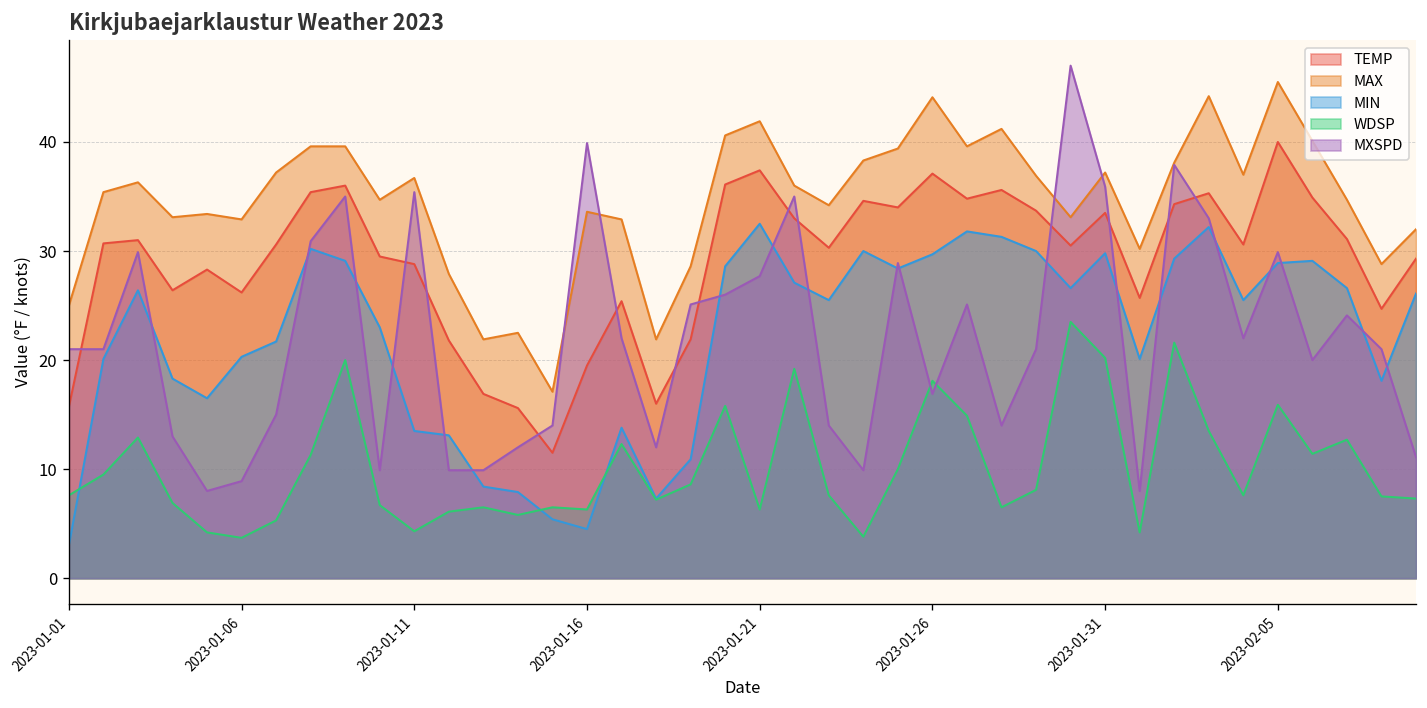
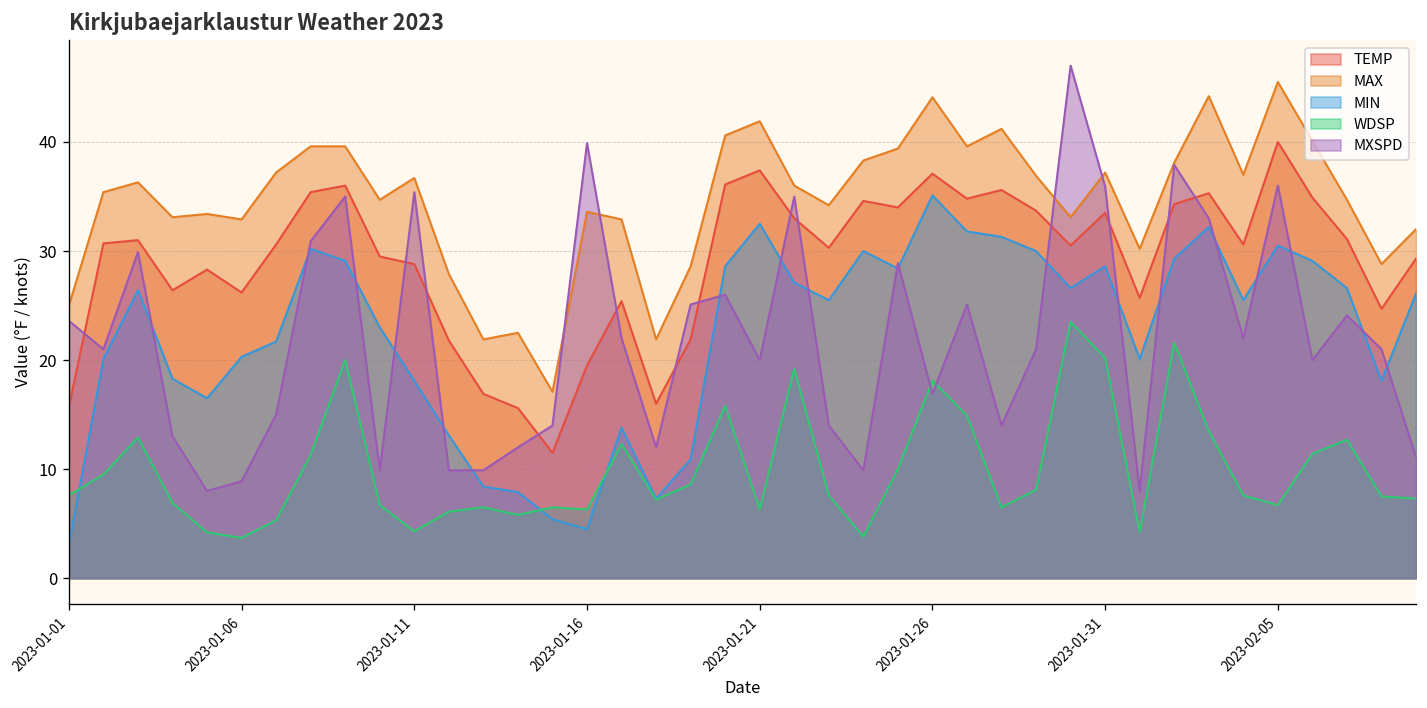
MXSPD, 2023-01-01: 21 -> 24
MIN, 2023-01-11: 14 -> 18
MXSPD, 2023-01-21: 28 -> 20
MIN, 2023-01-26: 30 -> 35
MIN, 2023-01-31: 30 -> 29
MIN, 2023-02-05: 29 -> 31
WDSP, 2023-02-05: 16 -> 7
MXSPD, 2023-02-05: 30 -> 36
